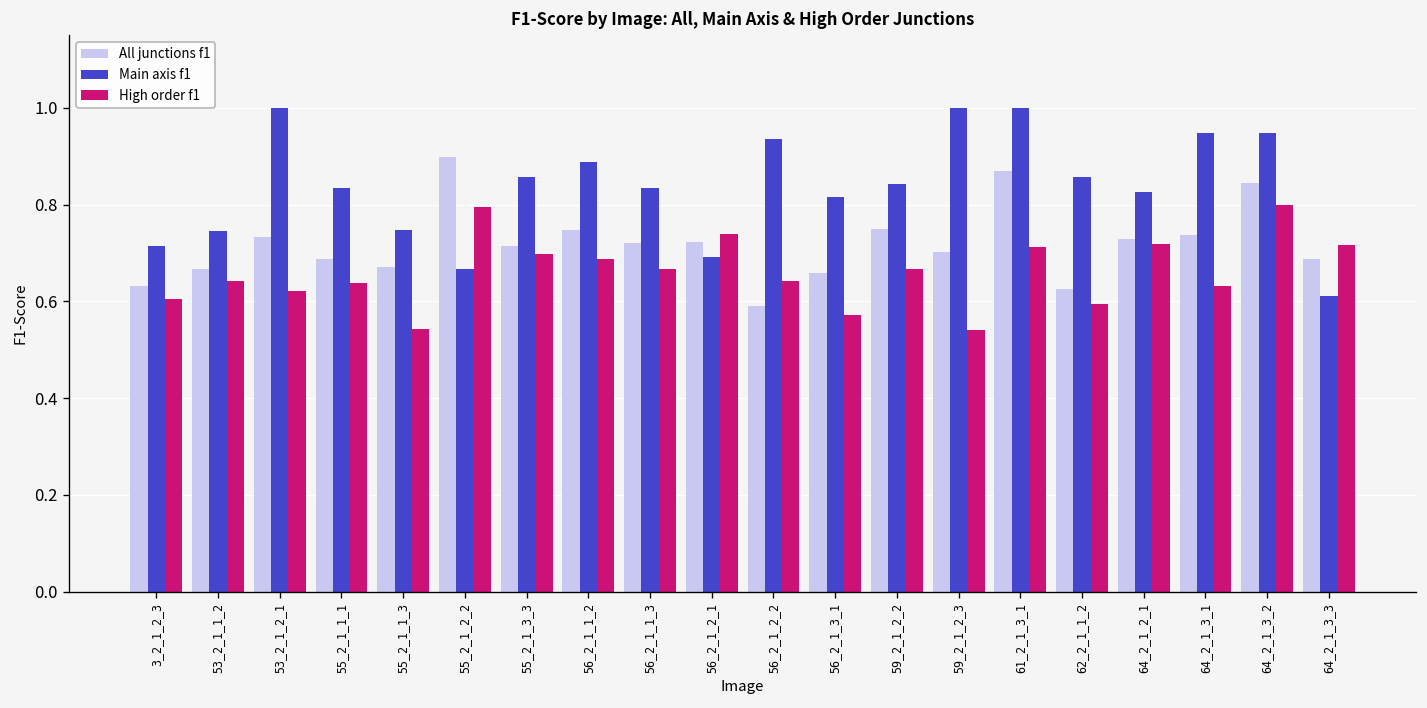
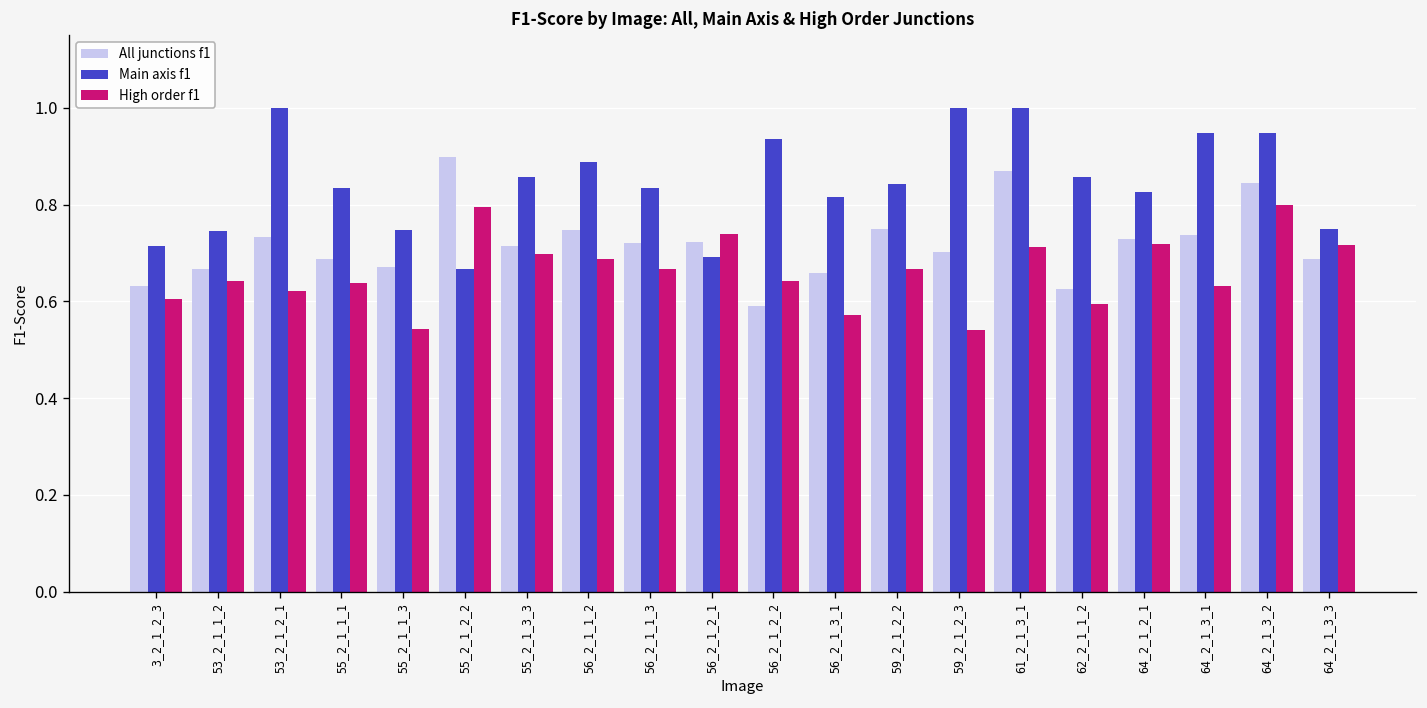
Main axis f1, 64_2_1_3_3: 0.61 -> 0.75
